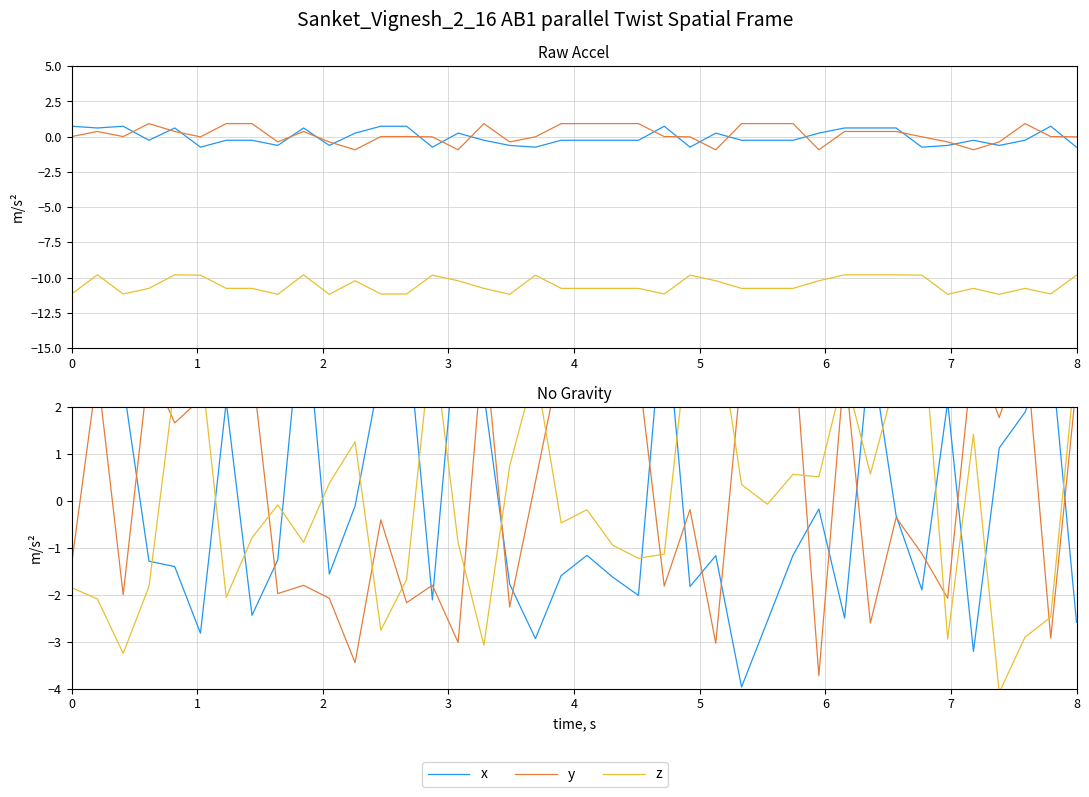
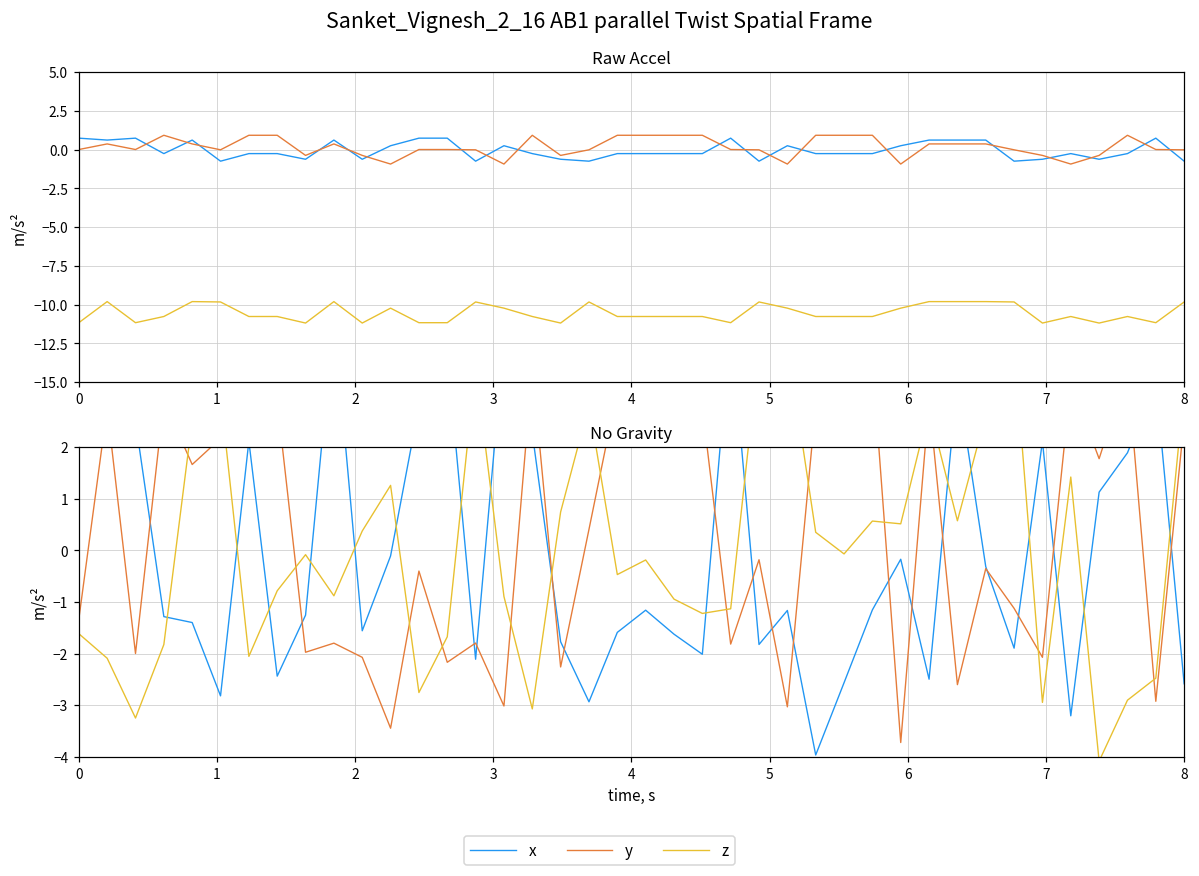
No Gravity, z, 0: -1.8 -> -1.6
